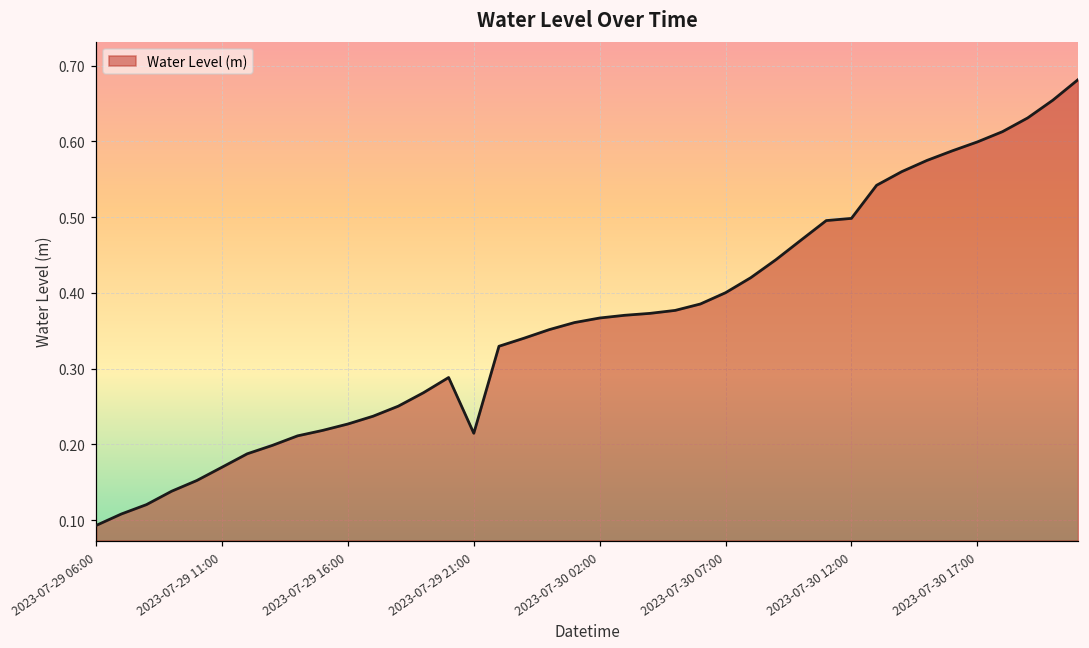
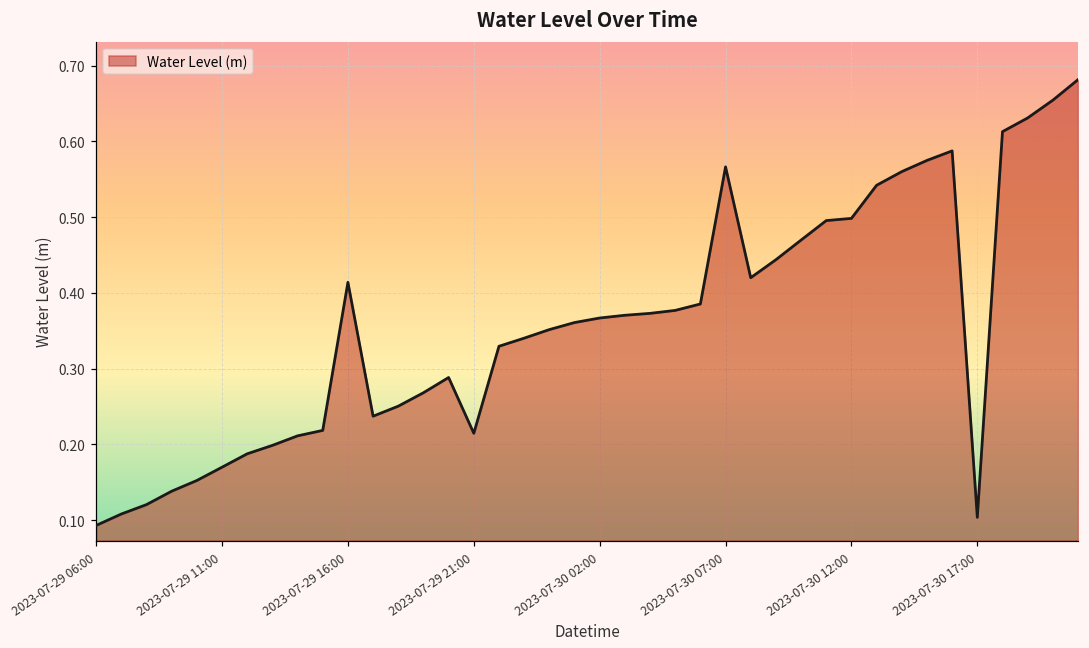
2023-07-29 16:00: 0.23 -> 0.41
2023-07-30 07:00: 0.40 -> 0.57
2023-07-30 17:00: 0.60 -> 0.10
